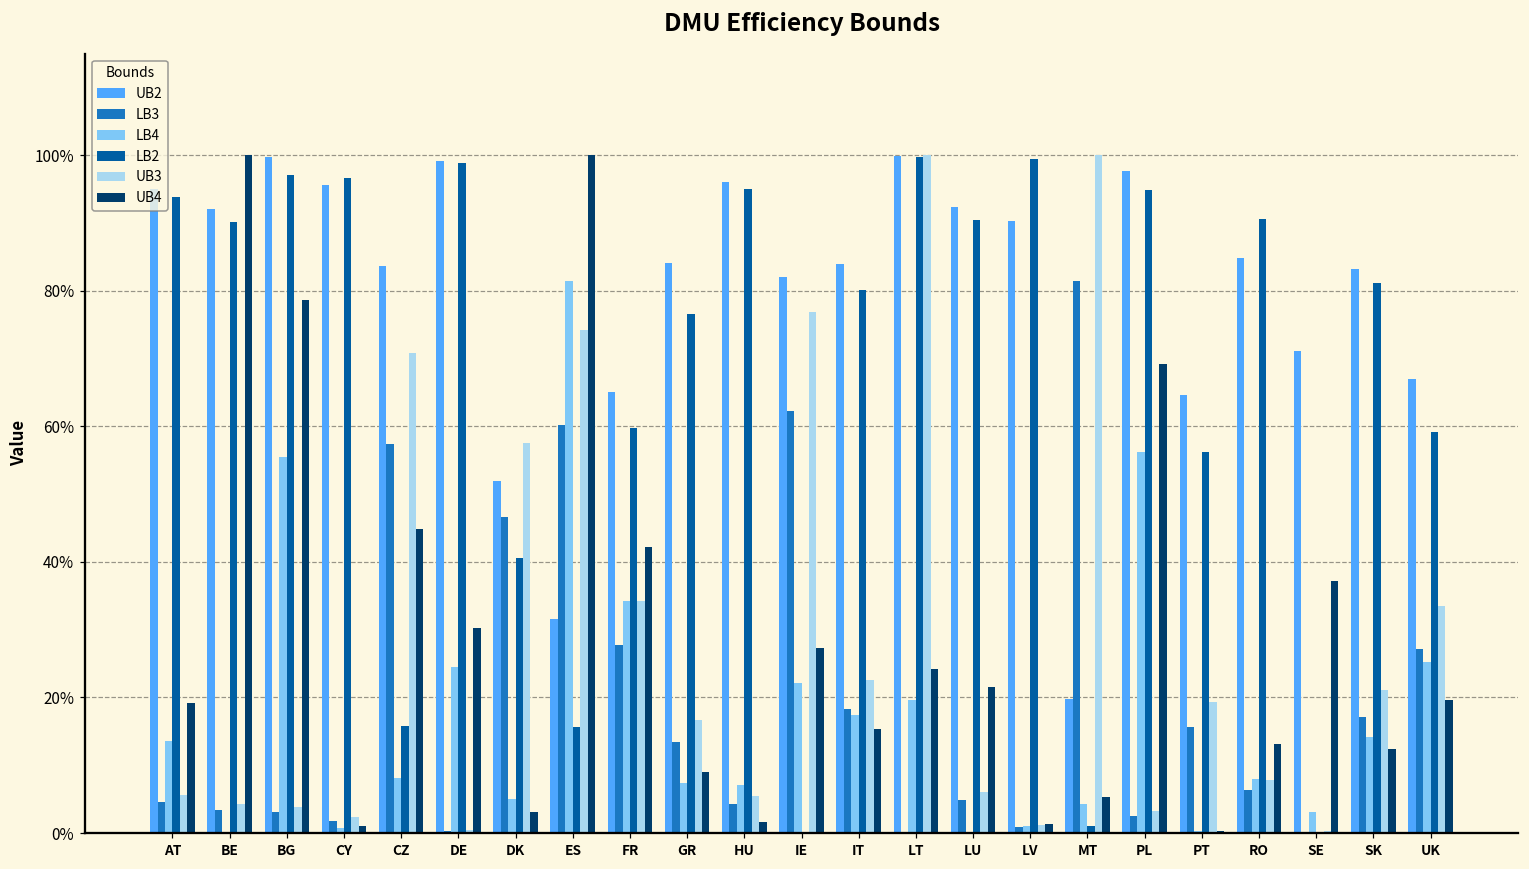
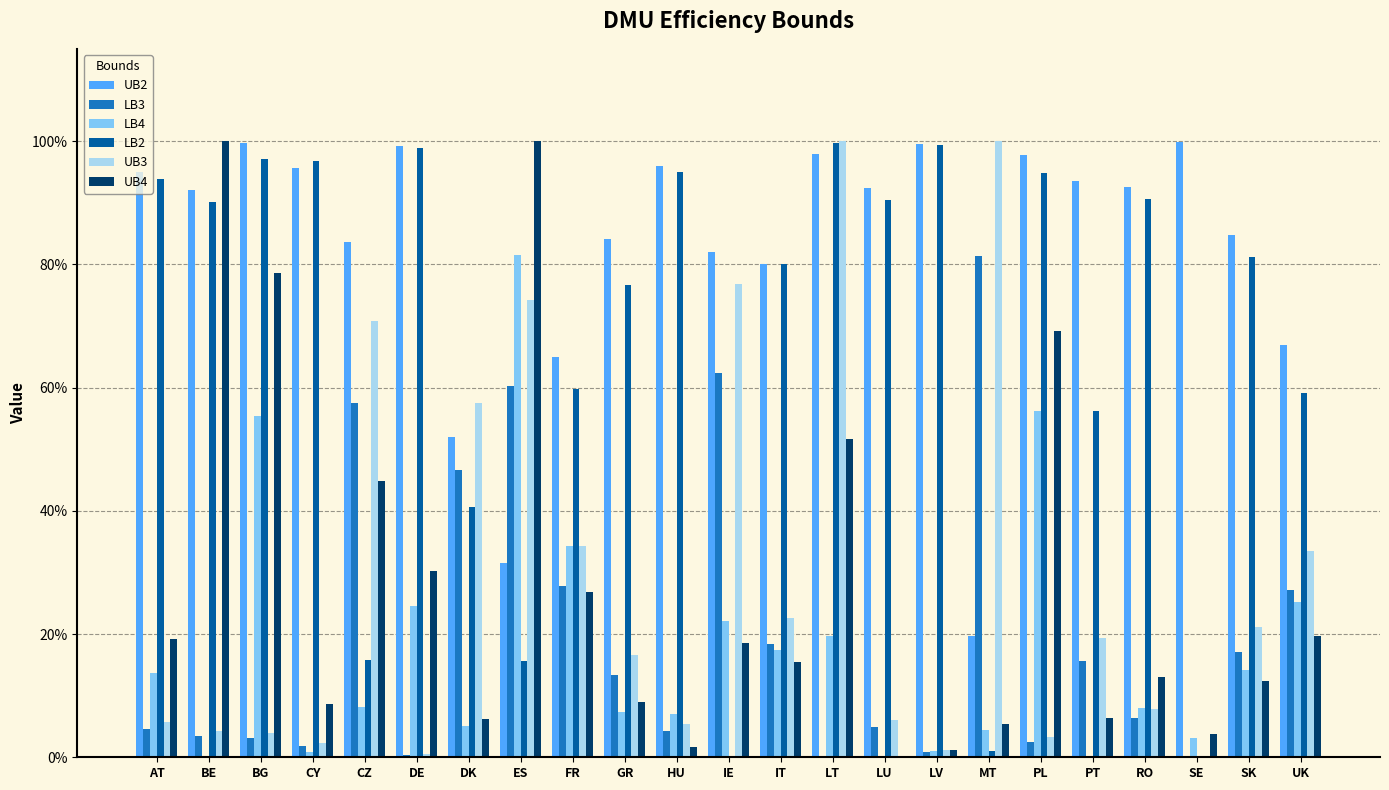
UB4, CY: 1% -> 9%
UB4, DK: 3% -> 6%
UB4, FR: 42% -> 27%
UB4, IE: 27% -> 18%
UB2, IT: 84% -> 80%
UB2, LT: 100% -> 98%
UB4, LT: 24% -> 52%
UB4, LU: 22% -> 0%
UB2, LV: 90% -> 100%
UB2, PT: 65% -> 94%
UB4, PT: 0% -> 6%
UB2, RO: 85% -> 93%
UB2, SE: 71% -> 100%
UB4, SE: 37% -> 4%
UB2, SK: 83% -> 85%
